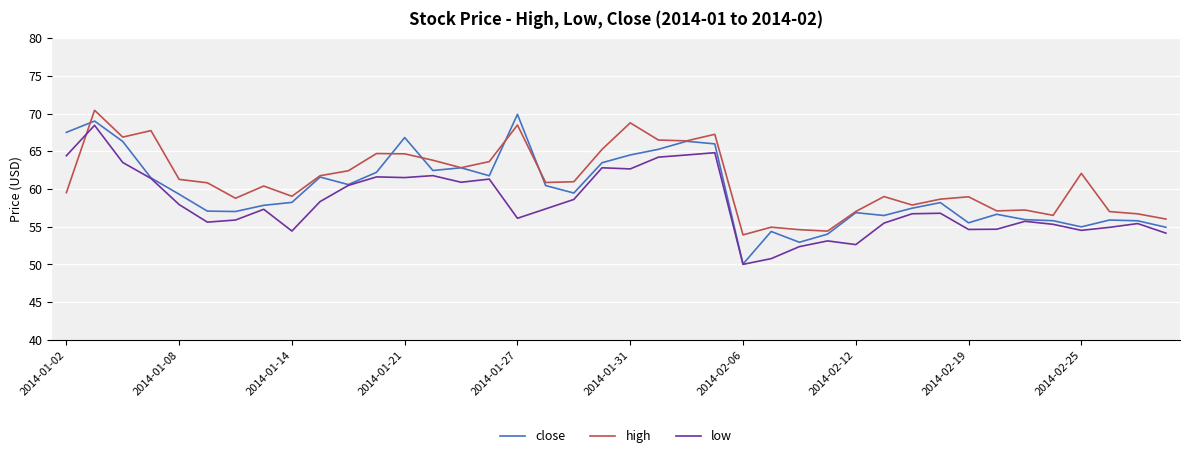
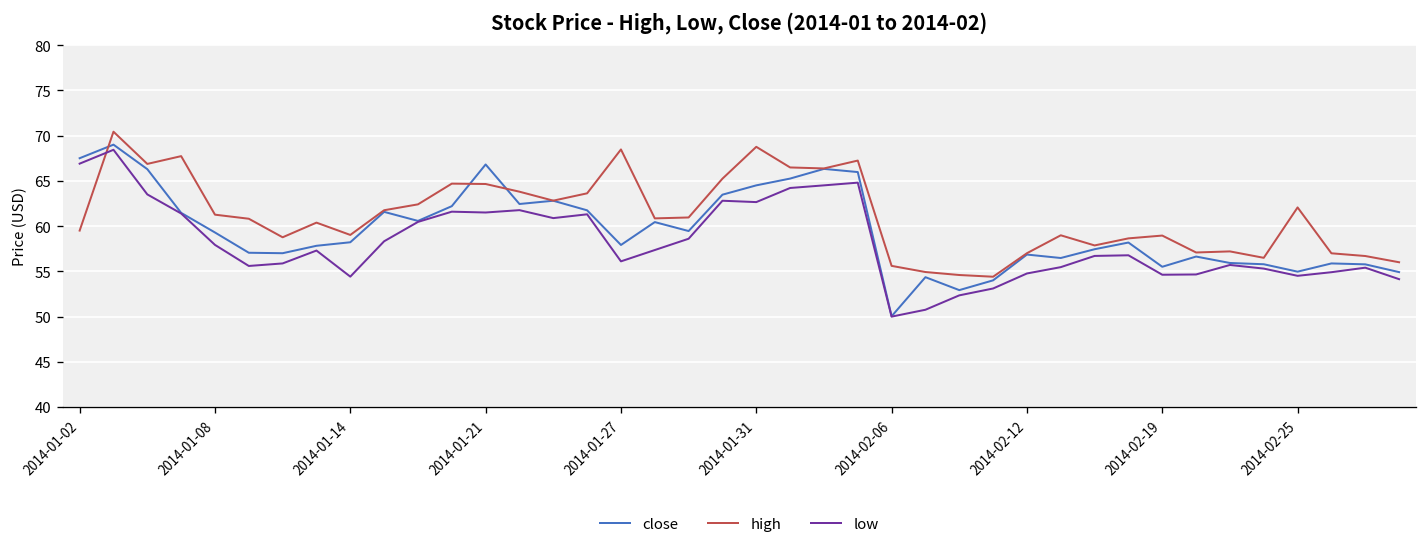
low, 2014-01-02: 64 -> 67
close, 2014-01-27: 70 -> 58
high, 2014-02-06: 54 -> 56
low, 2014-02-12: 53 -> 55
